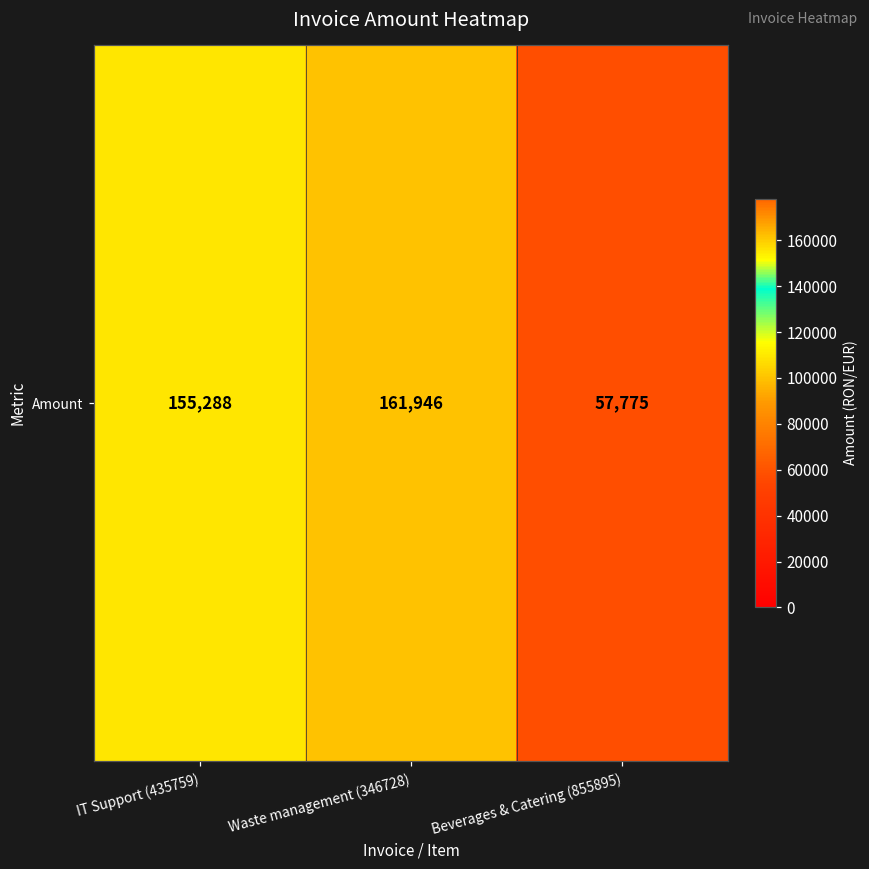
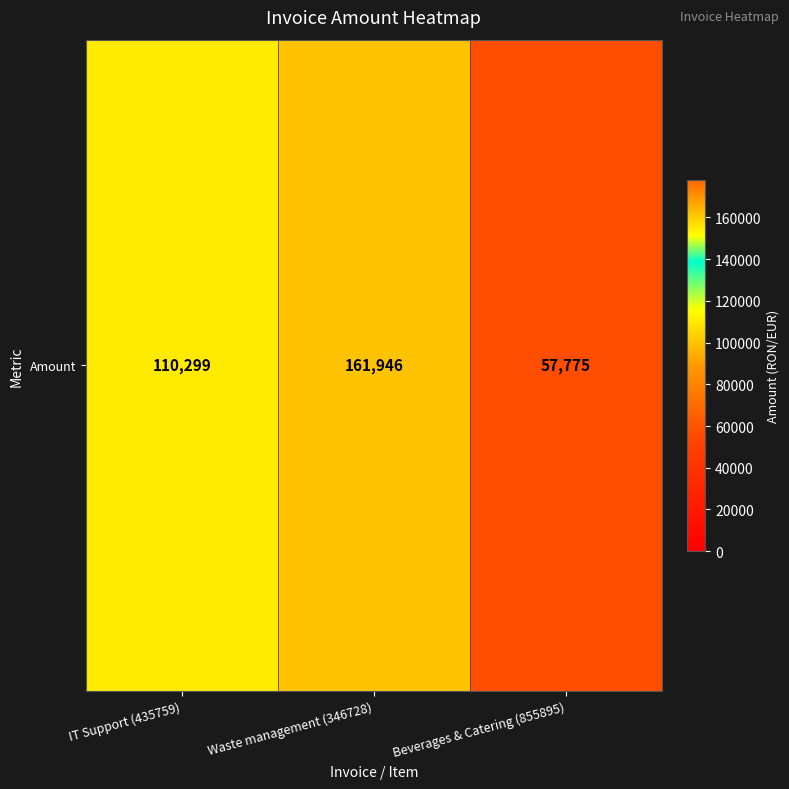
Amount, IT Support (435759): 155,288 -> 110,299
